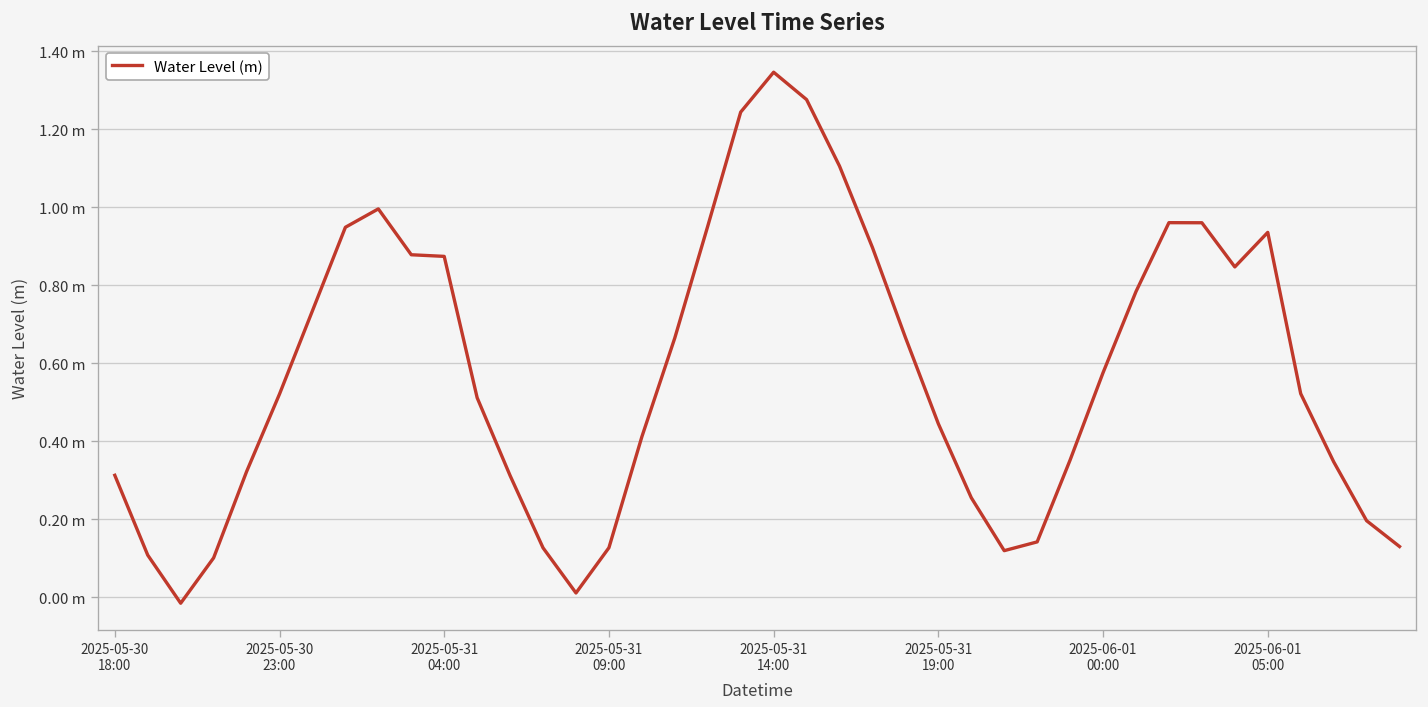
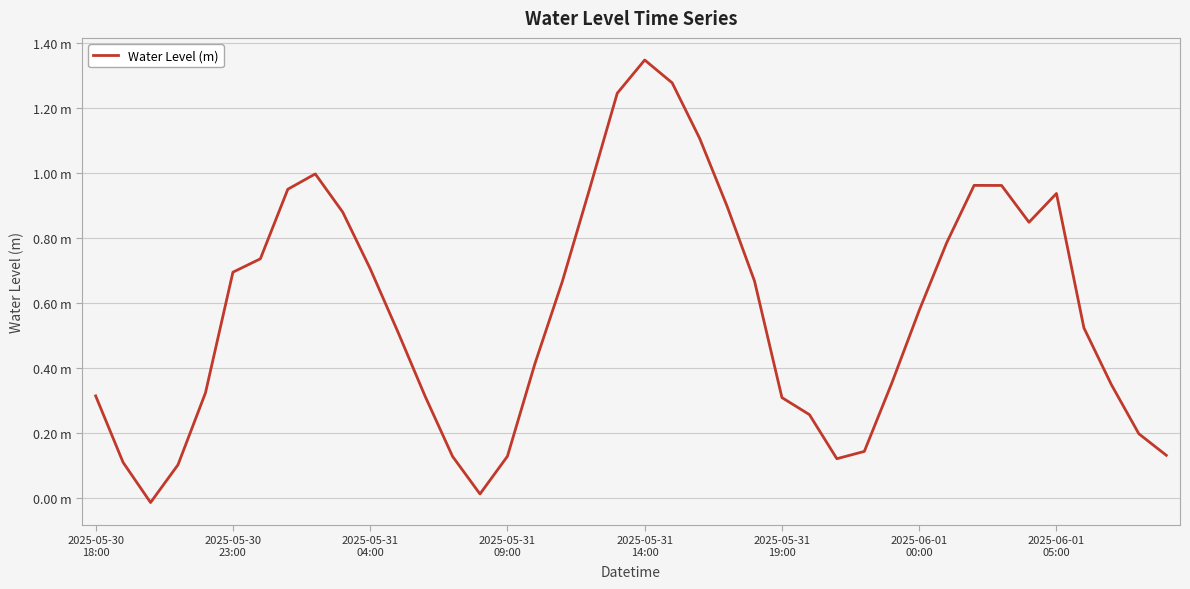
2025-05-30 23:00: 0.52 m -> 0.69 m
2025-05-31 04:00: 0.87 m -> 0.70 m
2025-05-31 19:00: 0.45 m -> 0.31 m
